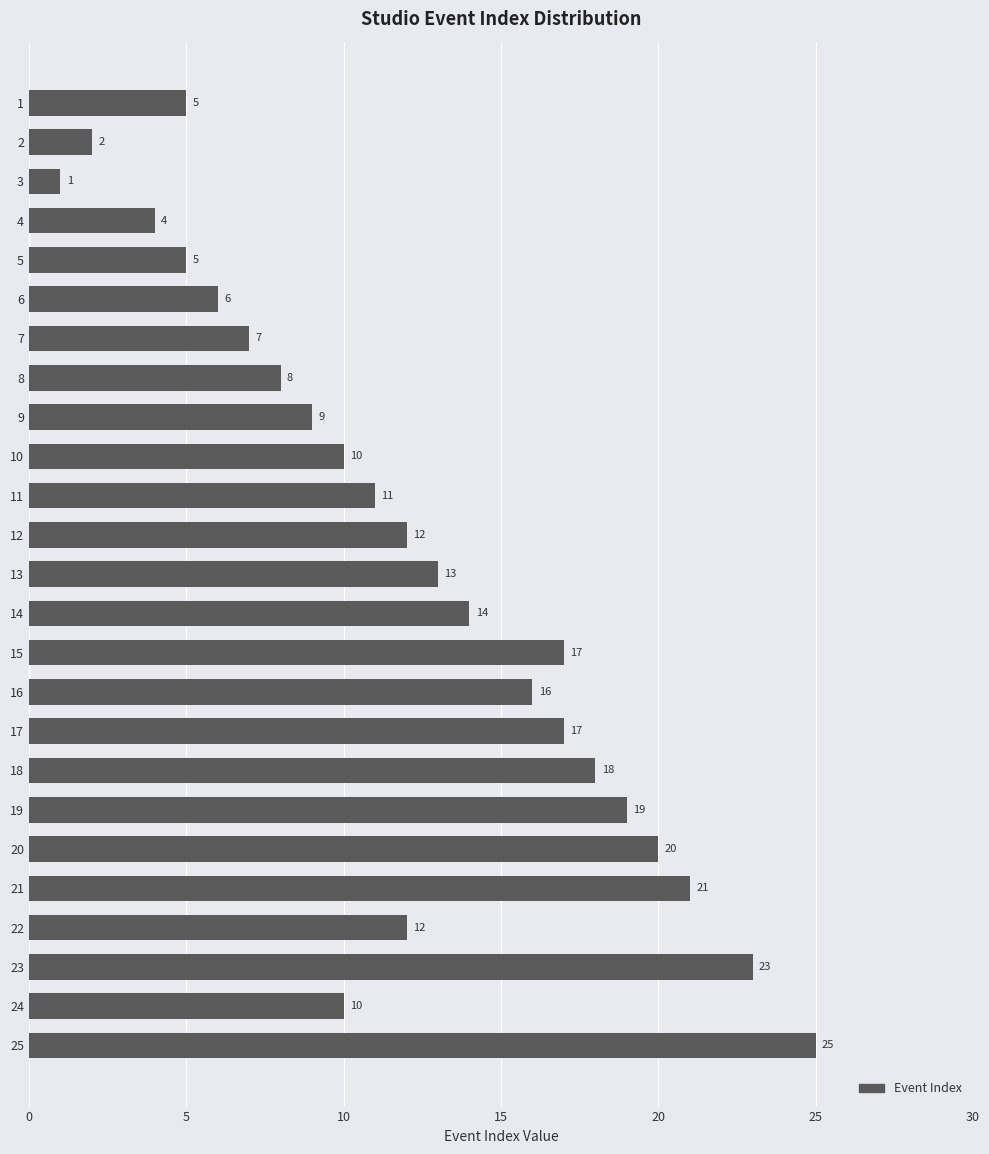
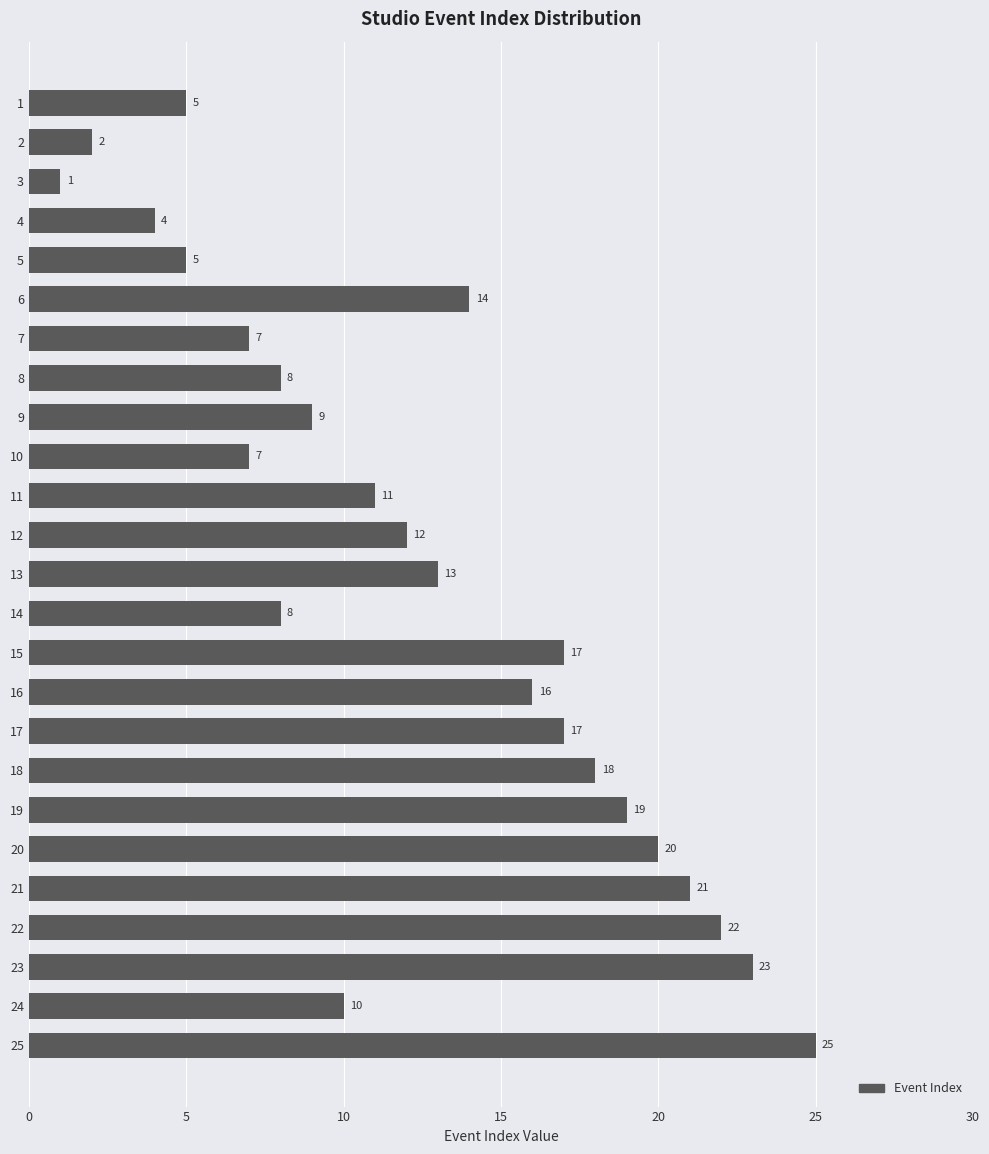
6: 6 -> 14
10: 10 -> 7
14: 14 -> 8
22: 12 -> 22
